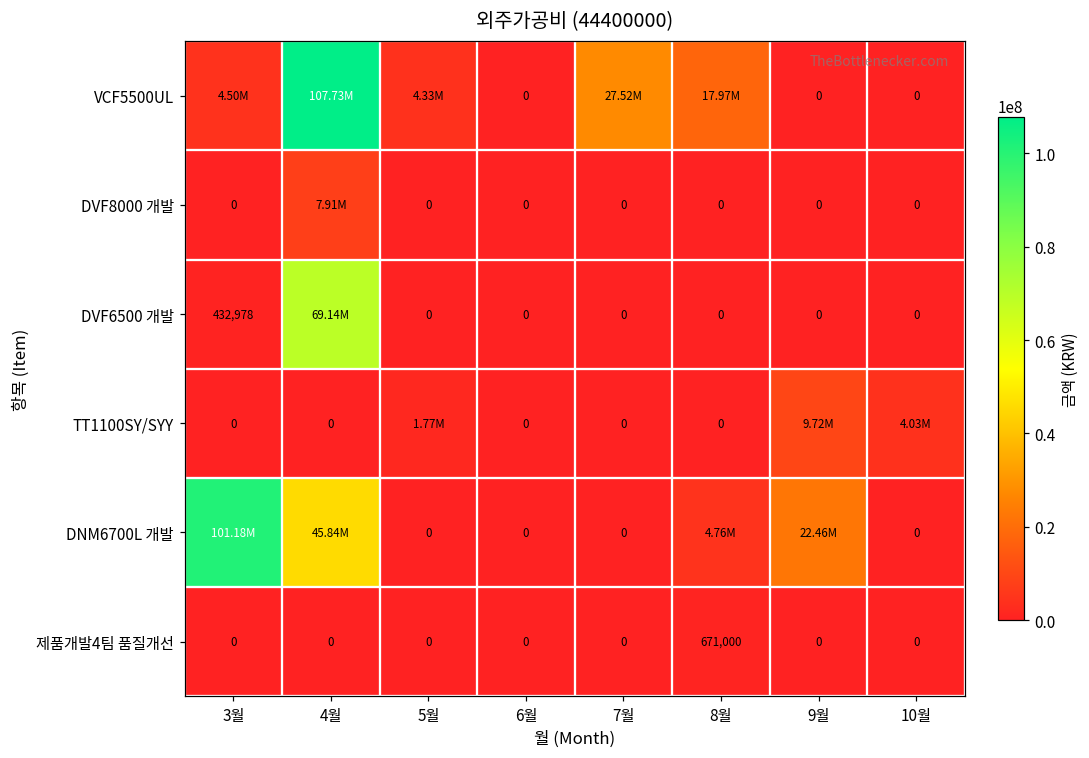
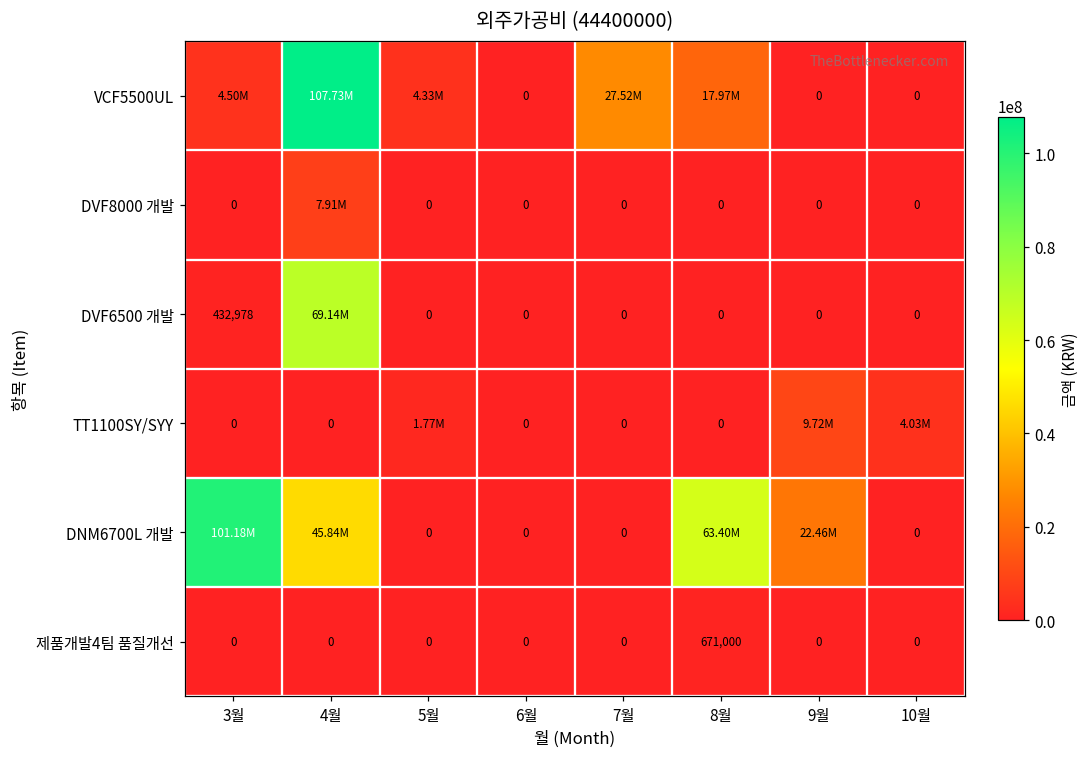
DNM6700L 개발, 8월: 4.76M -> 63.40M
